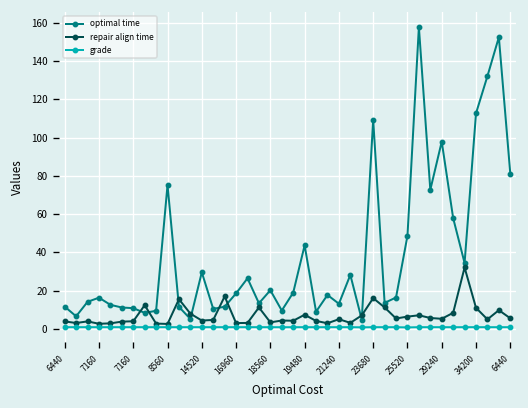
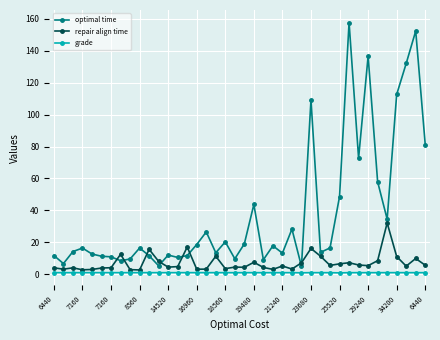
optimal time, 8560: 75 -> 16
optimal time, 14520: 30 -> 12
optimal time, 29240: 98 -> 137
